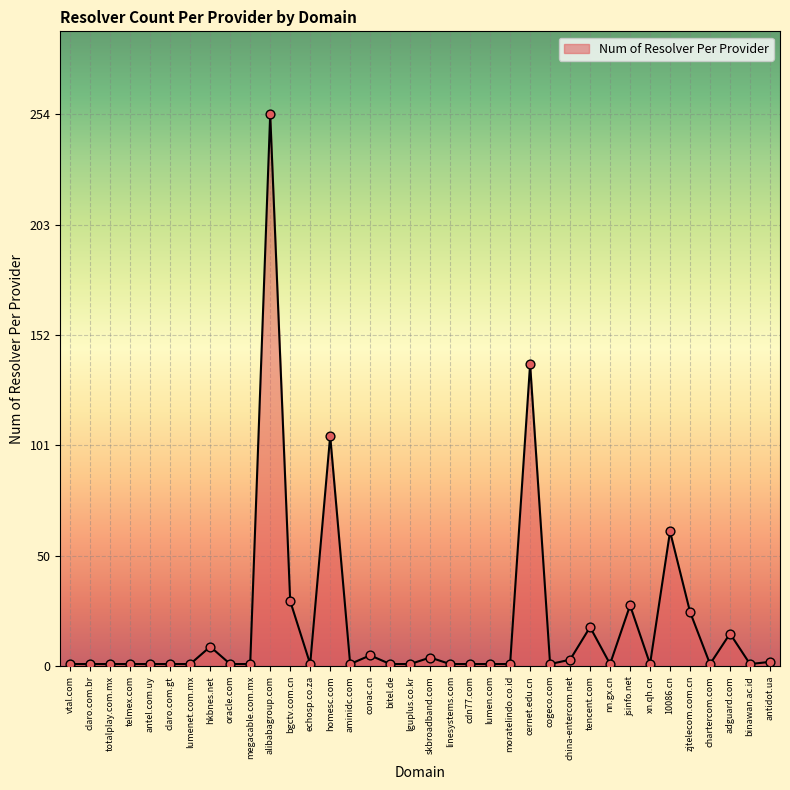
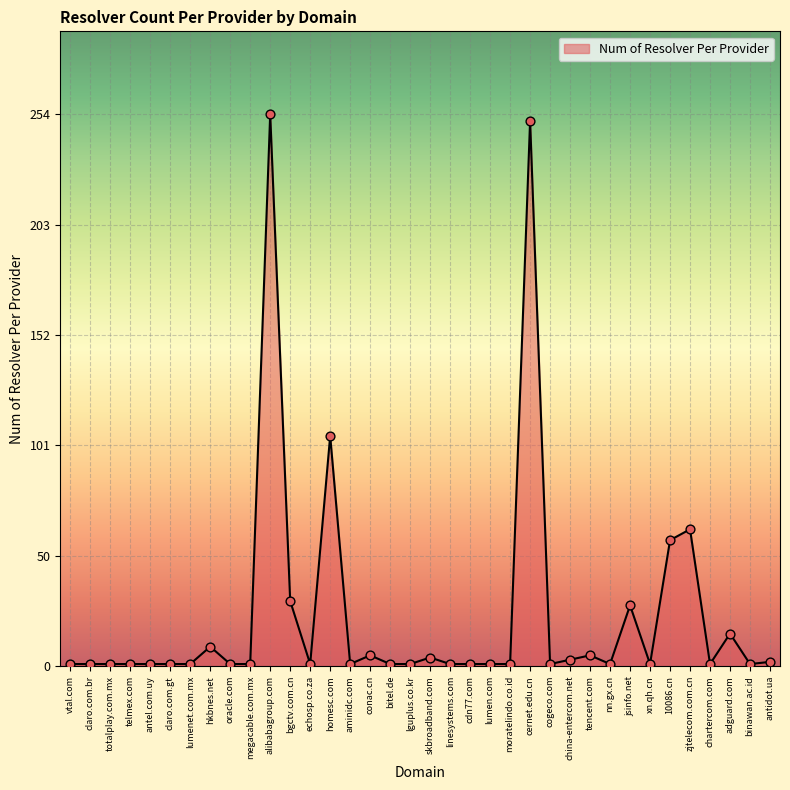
cernet.edu.cn: 139 -> 251
tencent.com: 18 -> 5
10086.cn: 62 -> 58
zjtelecom.com.cn: 25 -> 63
